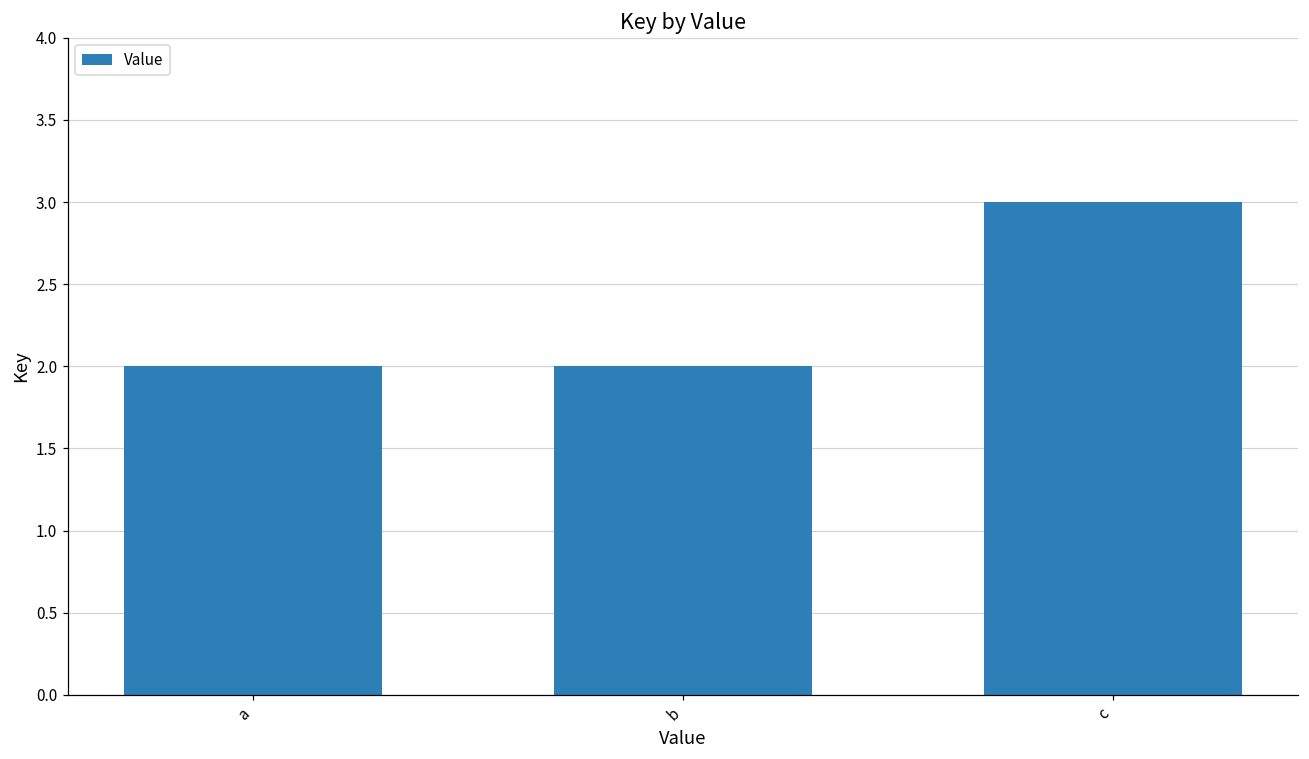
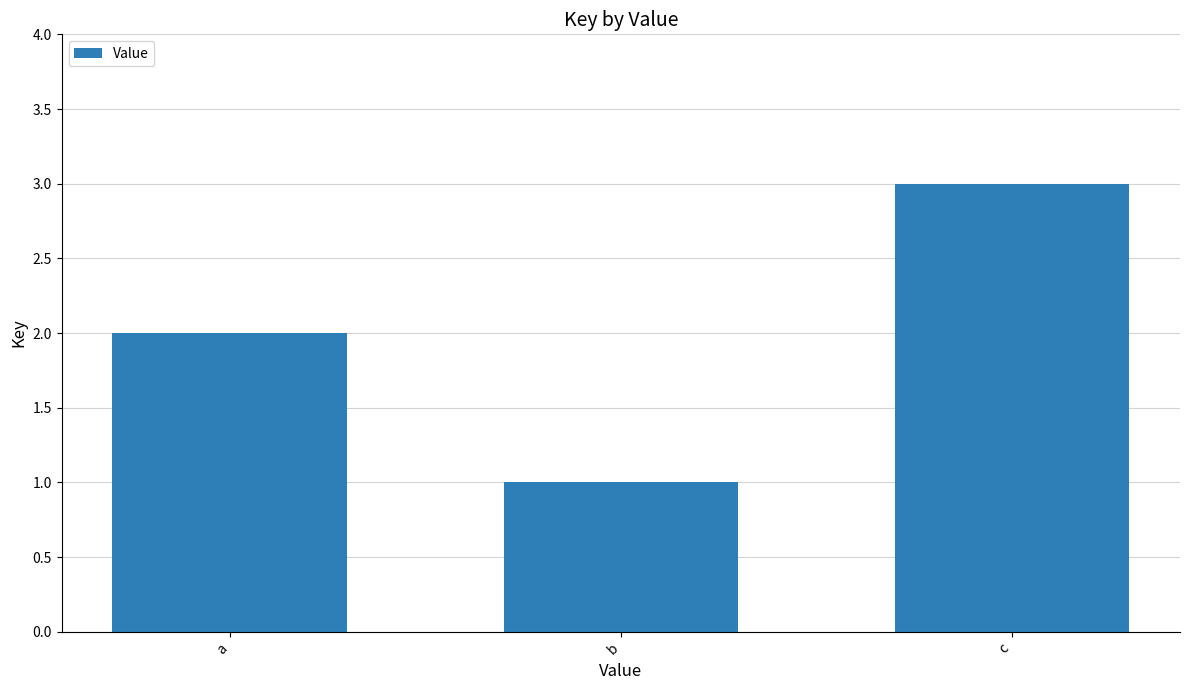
b: 2 -> 1
